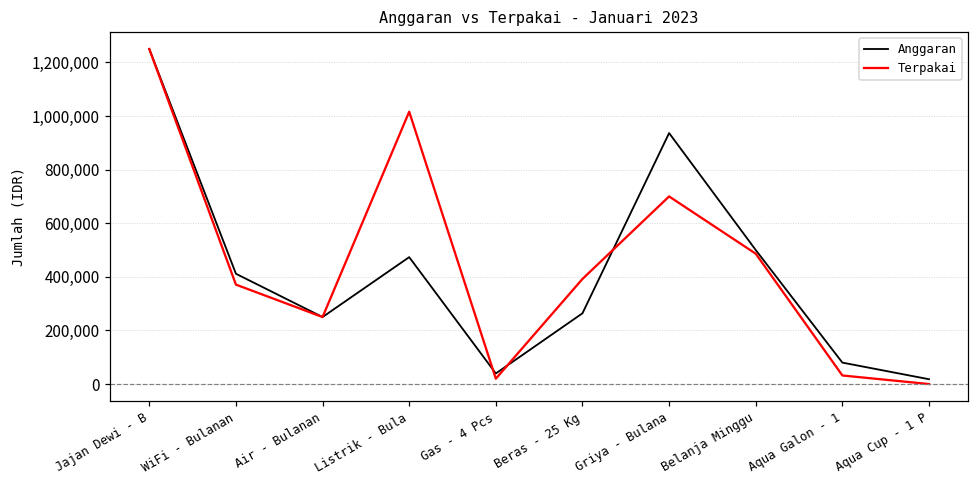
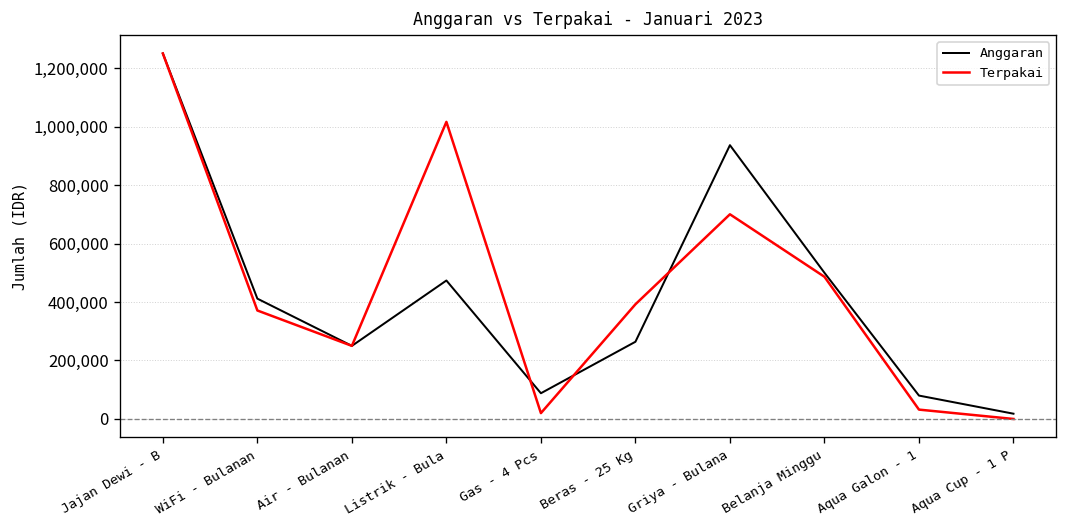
Anggaran, Gas - 4 Pcs: 40,000 -> 90,000
